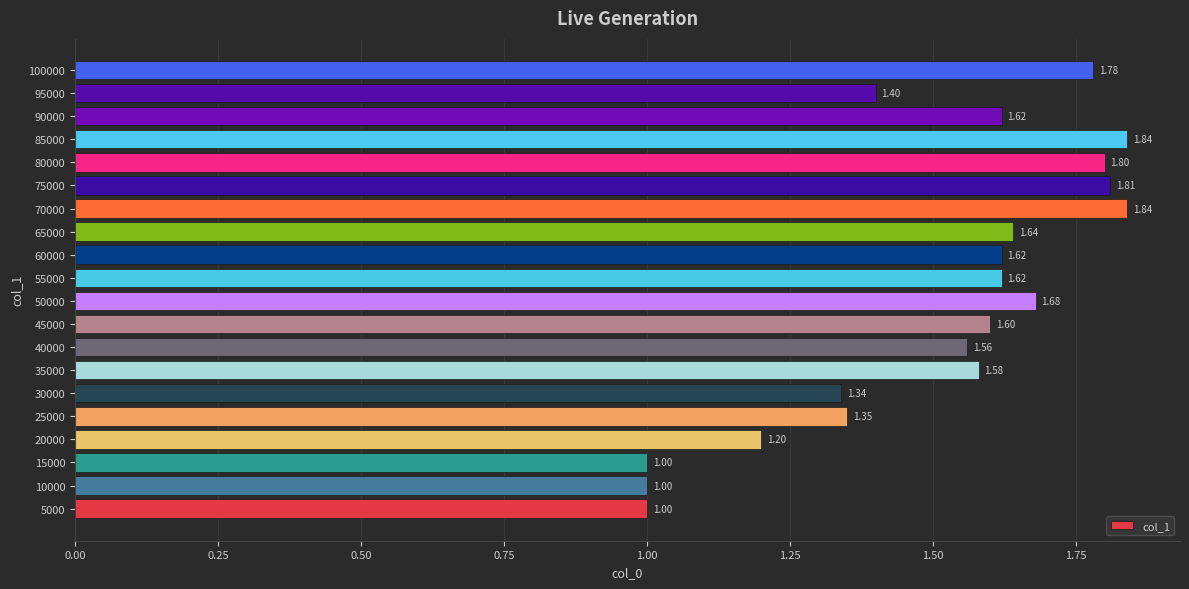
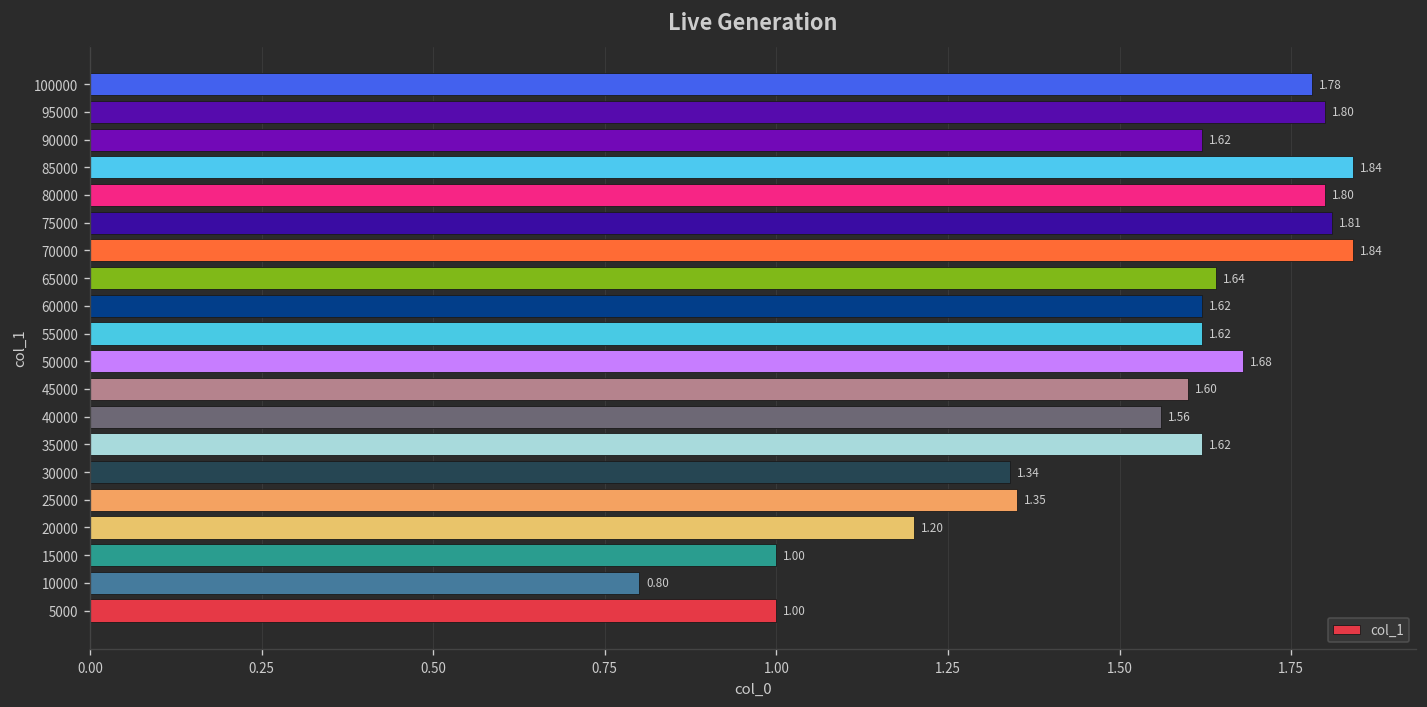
95000: 1.40 -> 1.80
35000: 1.58 -> 1.62
10000: 1.00 -> 0.80
